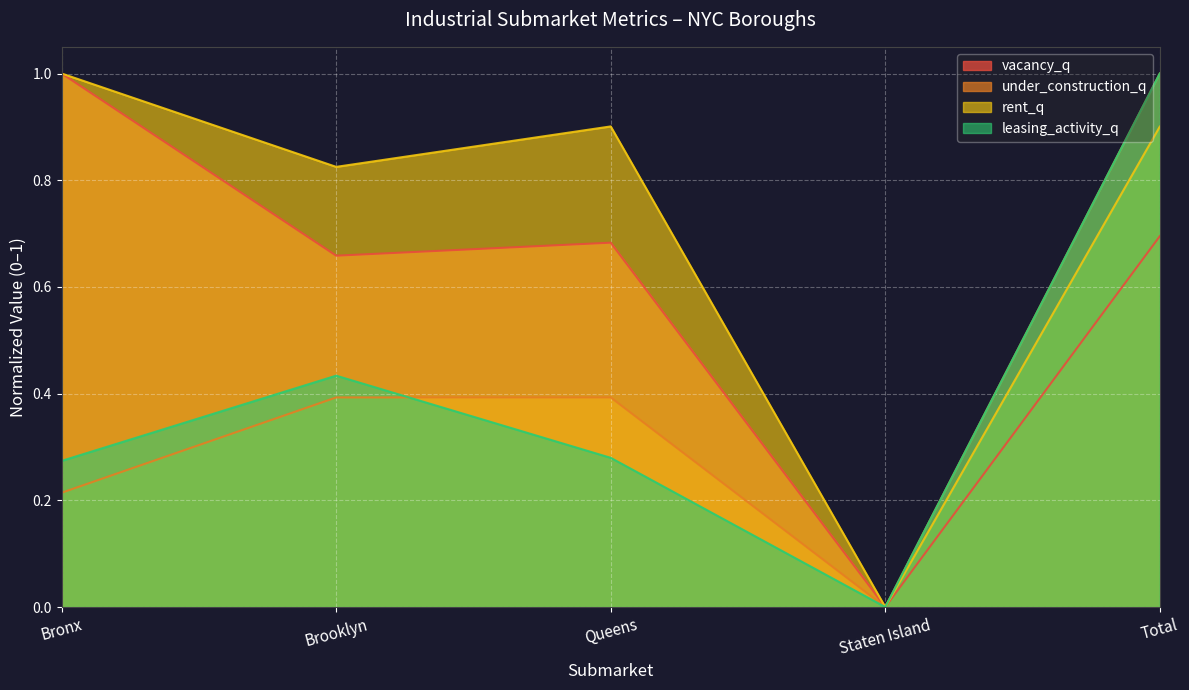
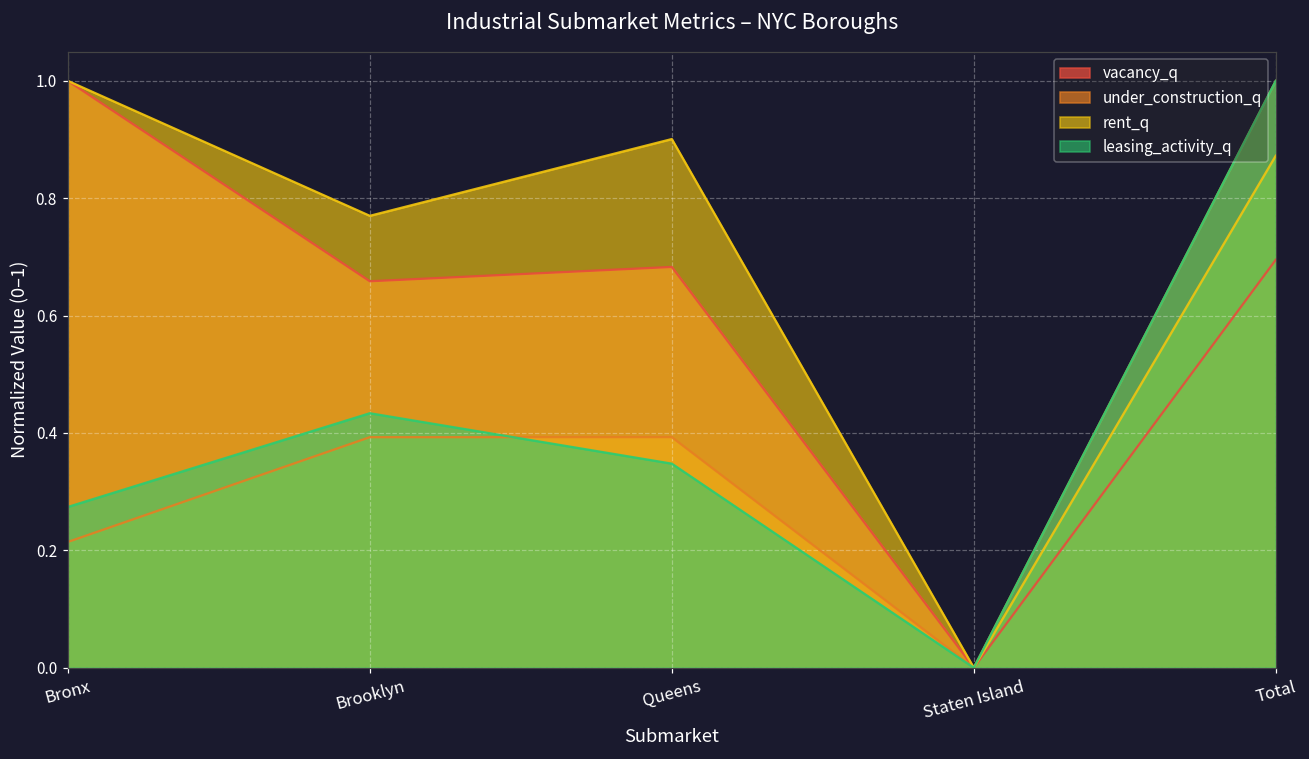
rent_q, Brooklyn: 0.83 -> 0.77
leasing_activity_q, Queens: 0.28 -> 0.35
rent_q, Total: 0.90 -> 0.87
